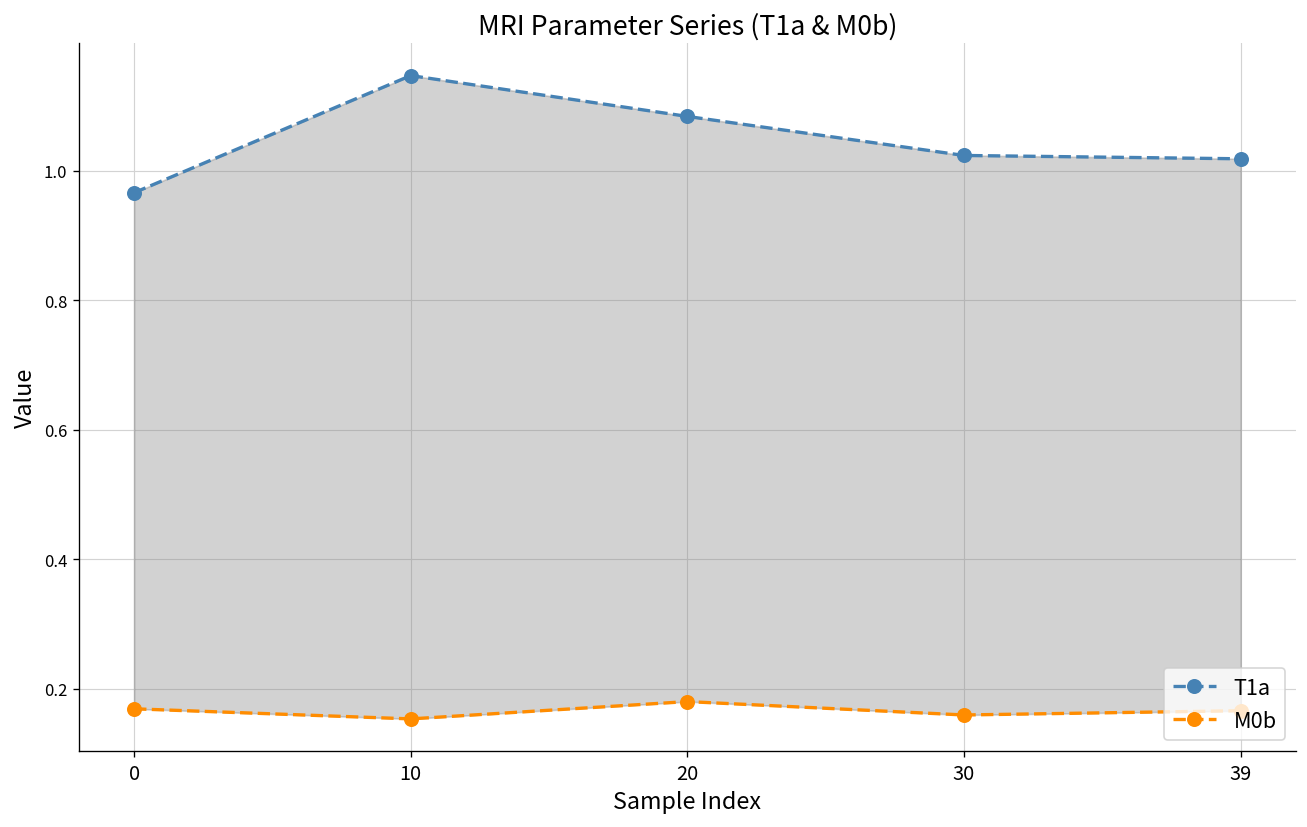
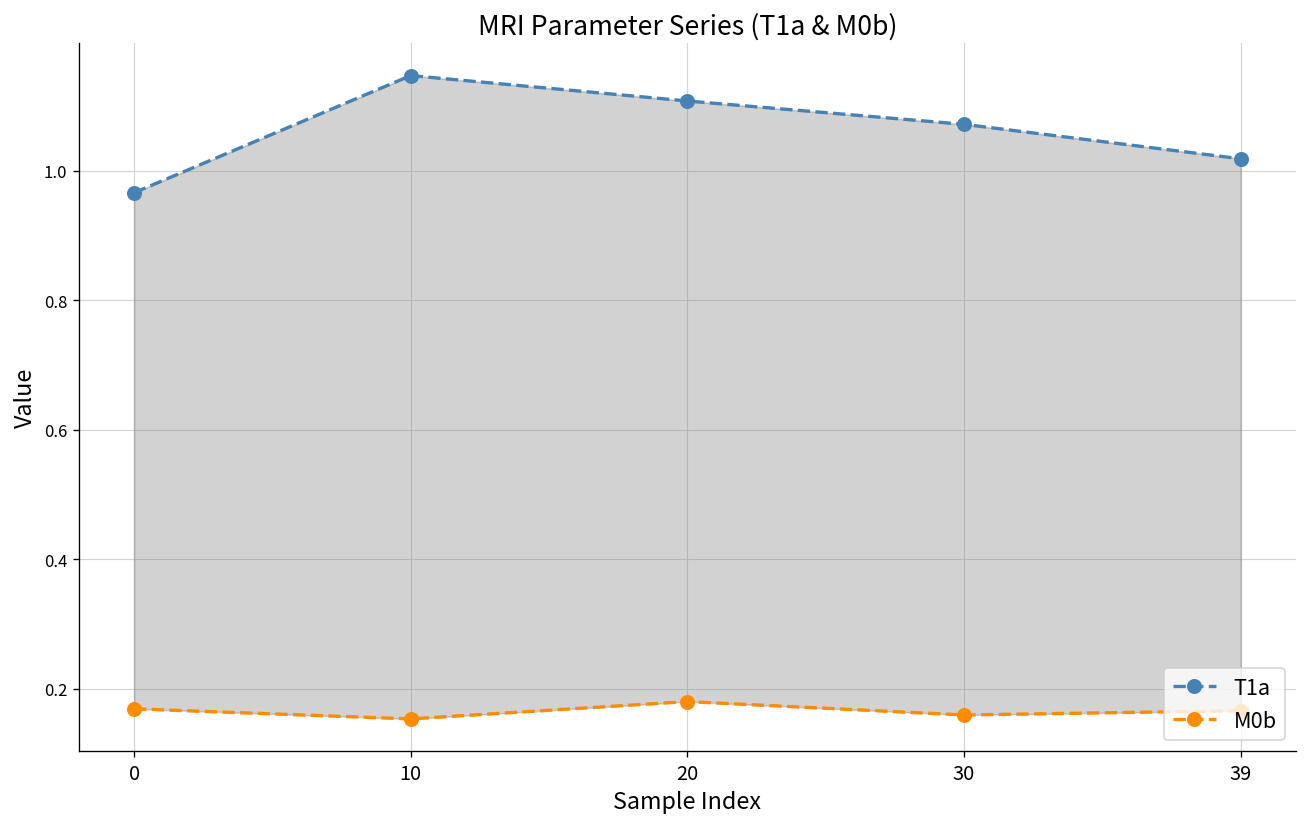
T1a, 20: 1.08 -> 1.11
T1a, 30: 1.02 -> 1.07
